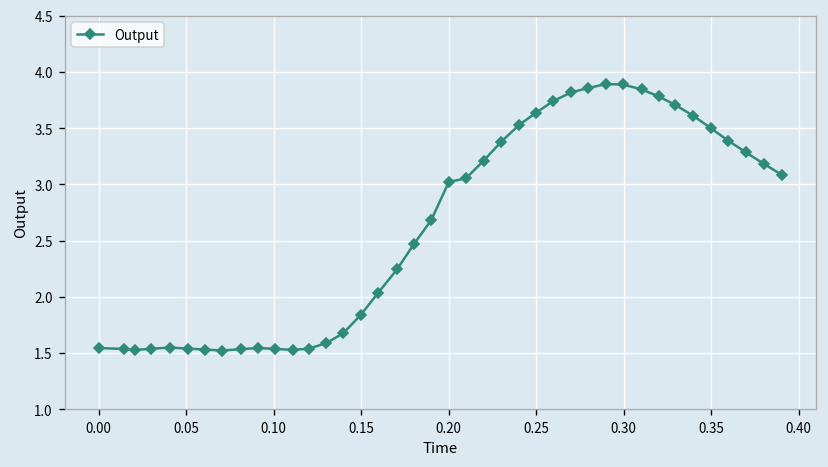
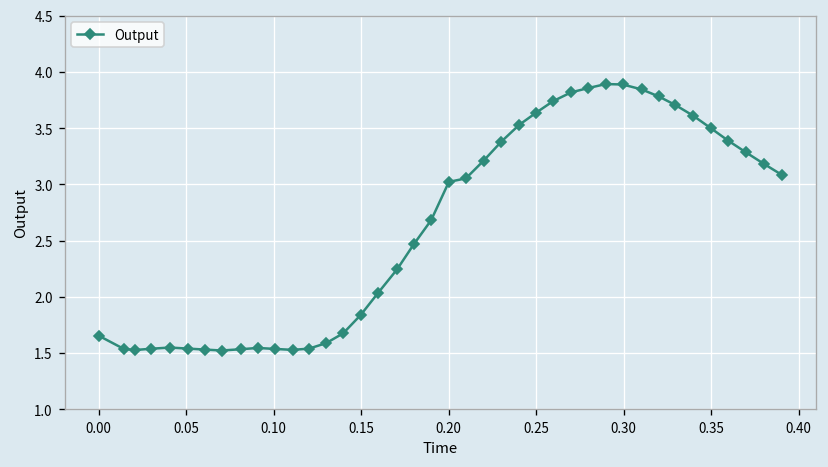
0.00: 1.5 -> 1.7
